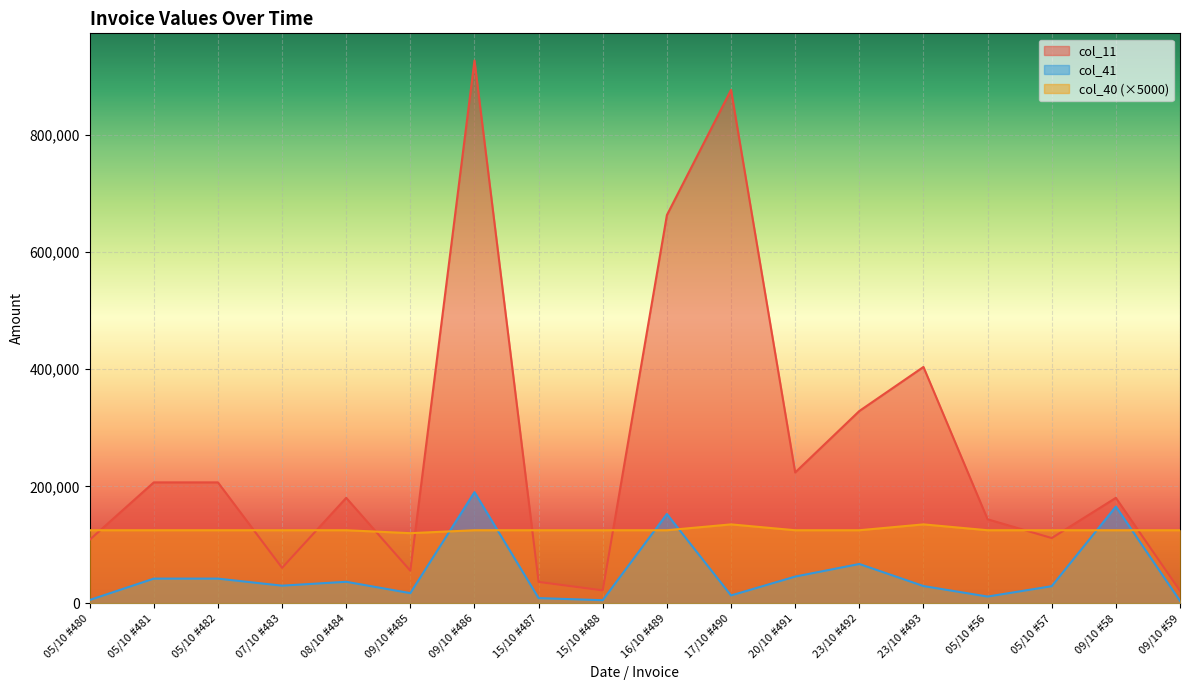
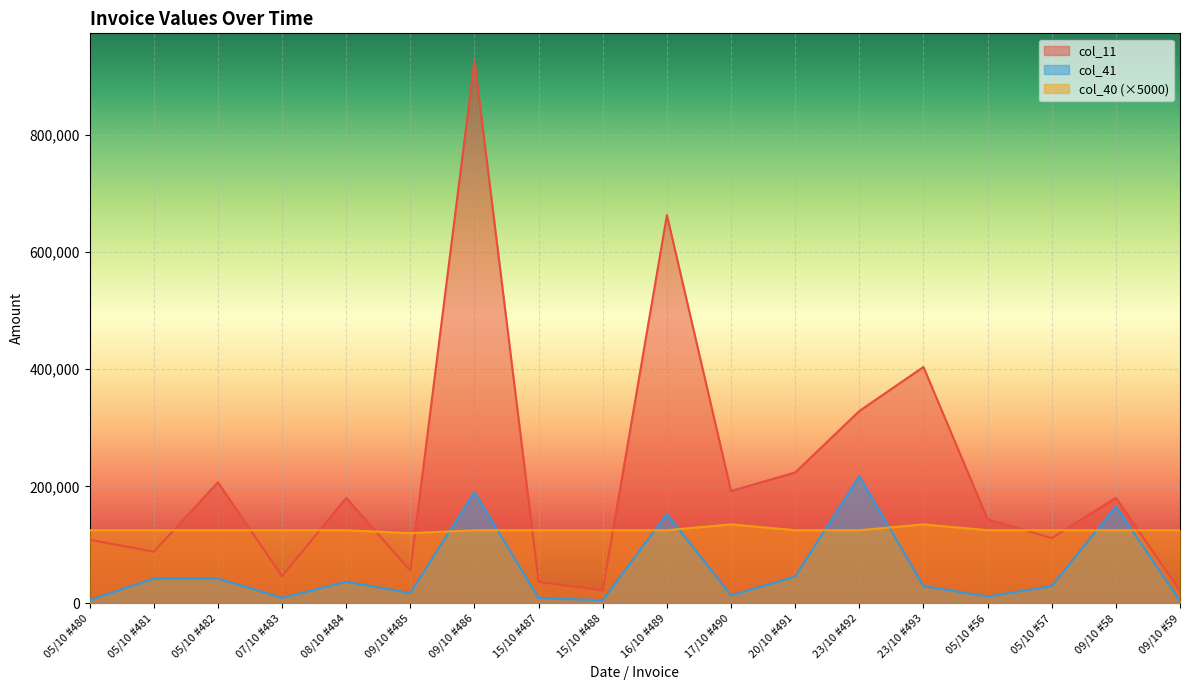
col_11, 05/10 #481: 210,000 -> 90,000
col_11, 07/10 #483: 60,000 -> 50,000
col_41, 07/10 #483: 30,000 -> 10,000
col_11, 17/10 #490: 880,000 -> 190,000
col_41, 23/10 #492: 70,000 -> 220,000
